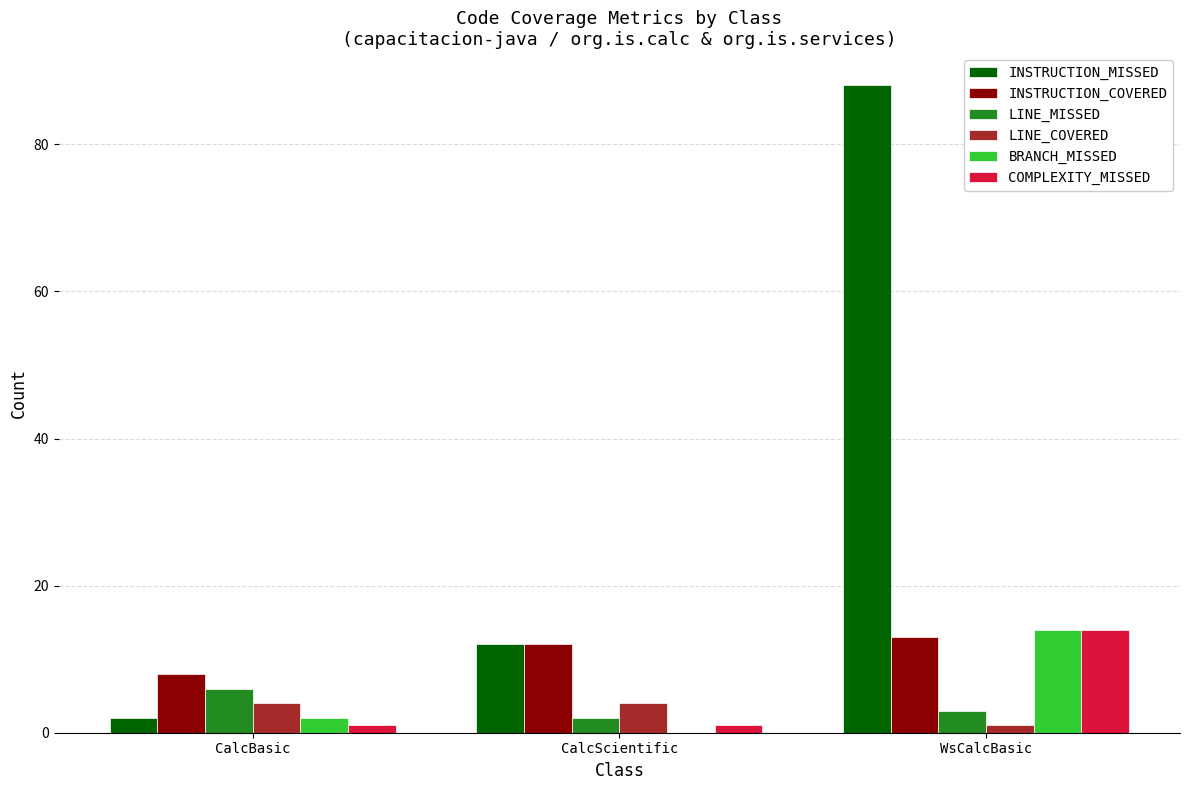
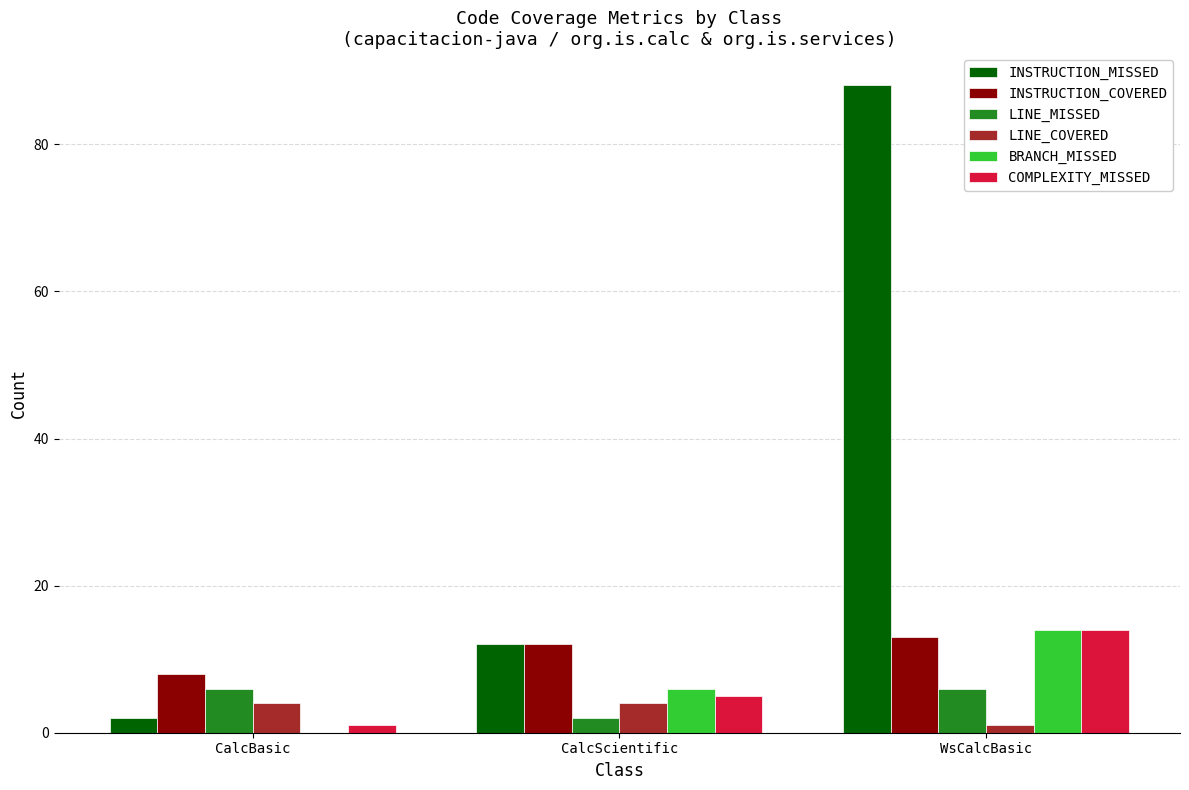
BRANCH_MISSED, CalcBasic: 2 -> 0
BRANCH_MISSED, CalcScientific: 0 -> 6
COMPLEXITY_MISSED, CalcScientific: 1 -> 5
LINE_MISSED, WsCalcBasic: 3 -> 6
